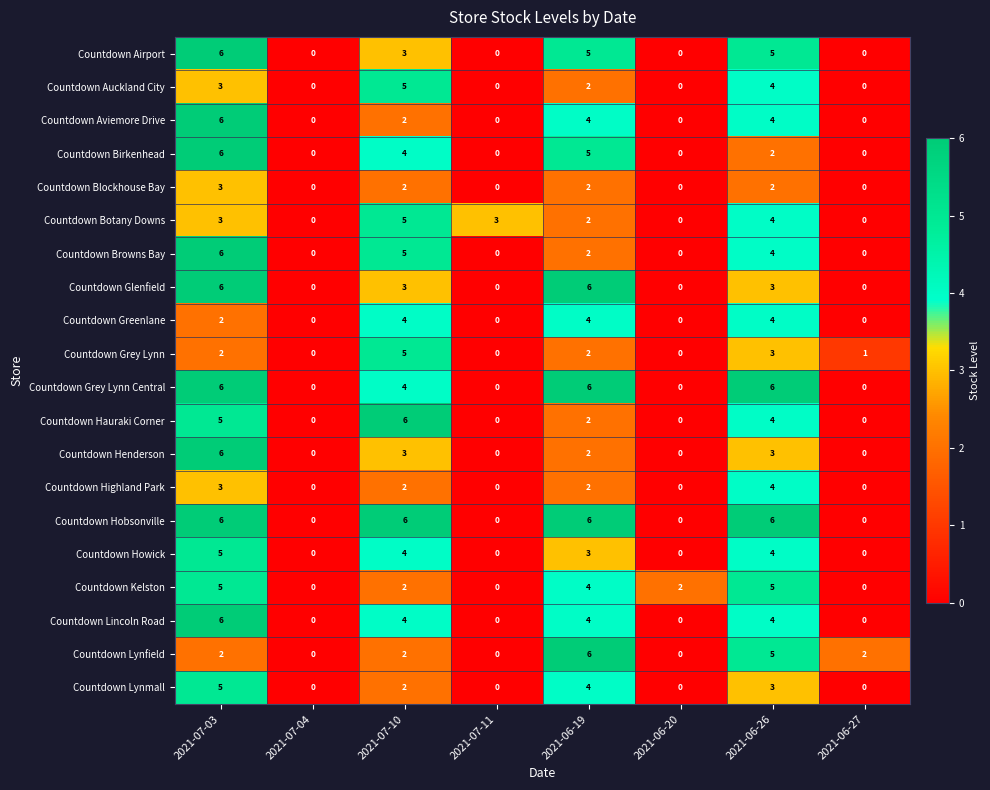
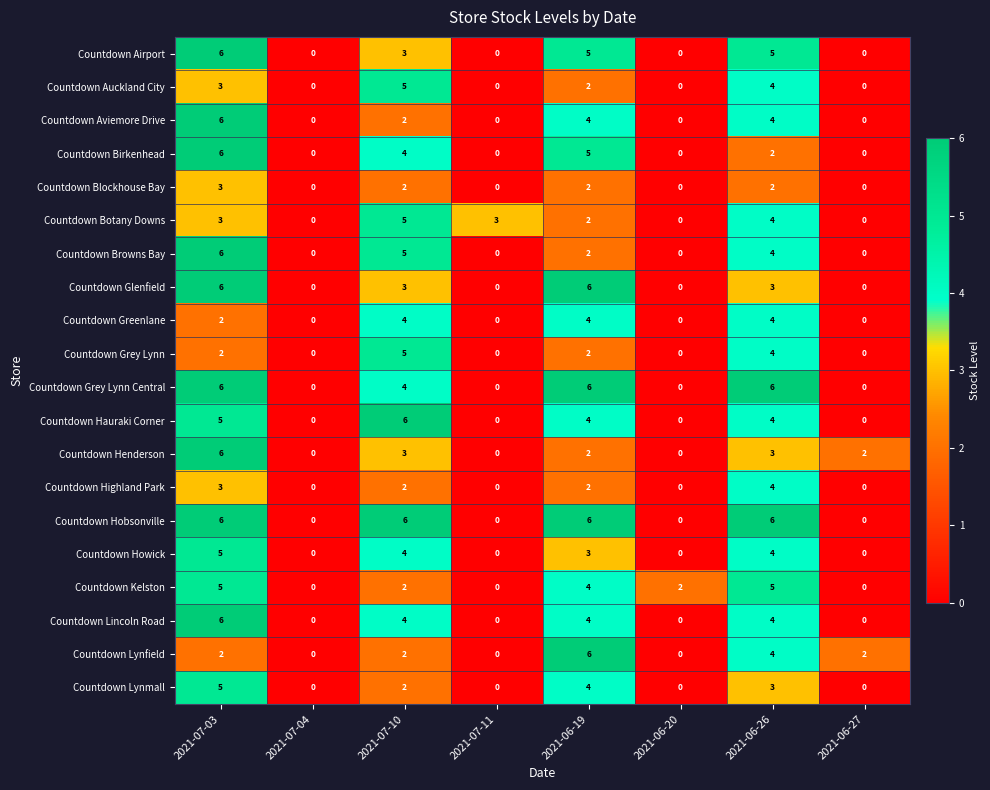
Countdown Grey Lynn, 2021-06-26: 3 -> 4
Countdown Grey Lynn, 2021-06-27: 1 -> 0
Countdown Hauraki Corner, 2021-06-19: 2 -> 4
Countdown Henderson, 2021-06-27: 0 -> 2
Countdown Lynfield, 2021-06-26: 5 -> 4
